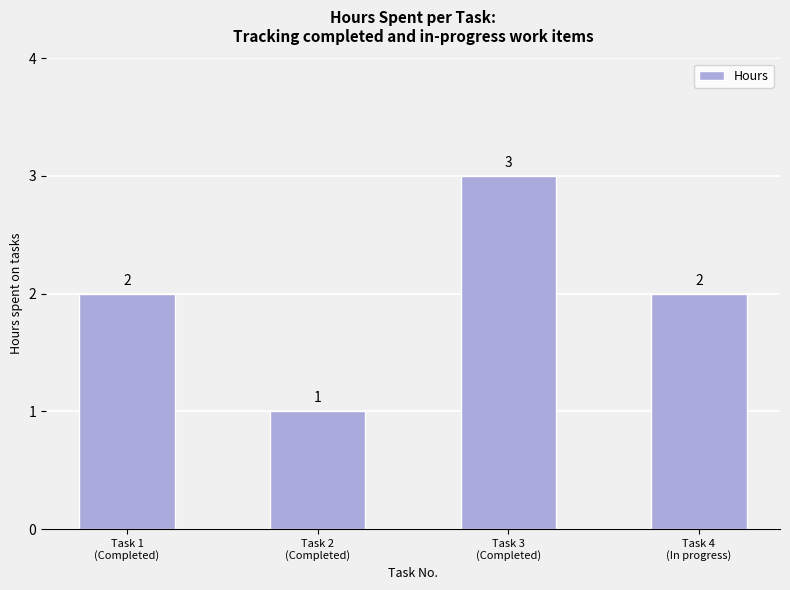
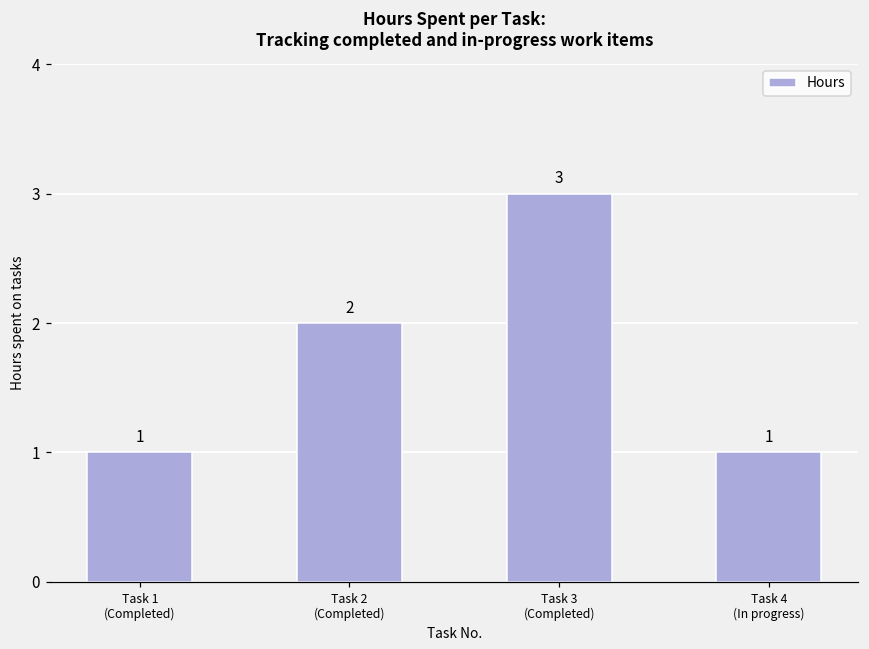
Task 1 (Completed): 2 -> 1
Task 2 (Completed): 1 -> 2
Task 4 (In progress): 2 -> 1
